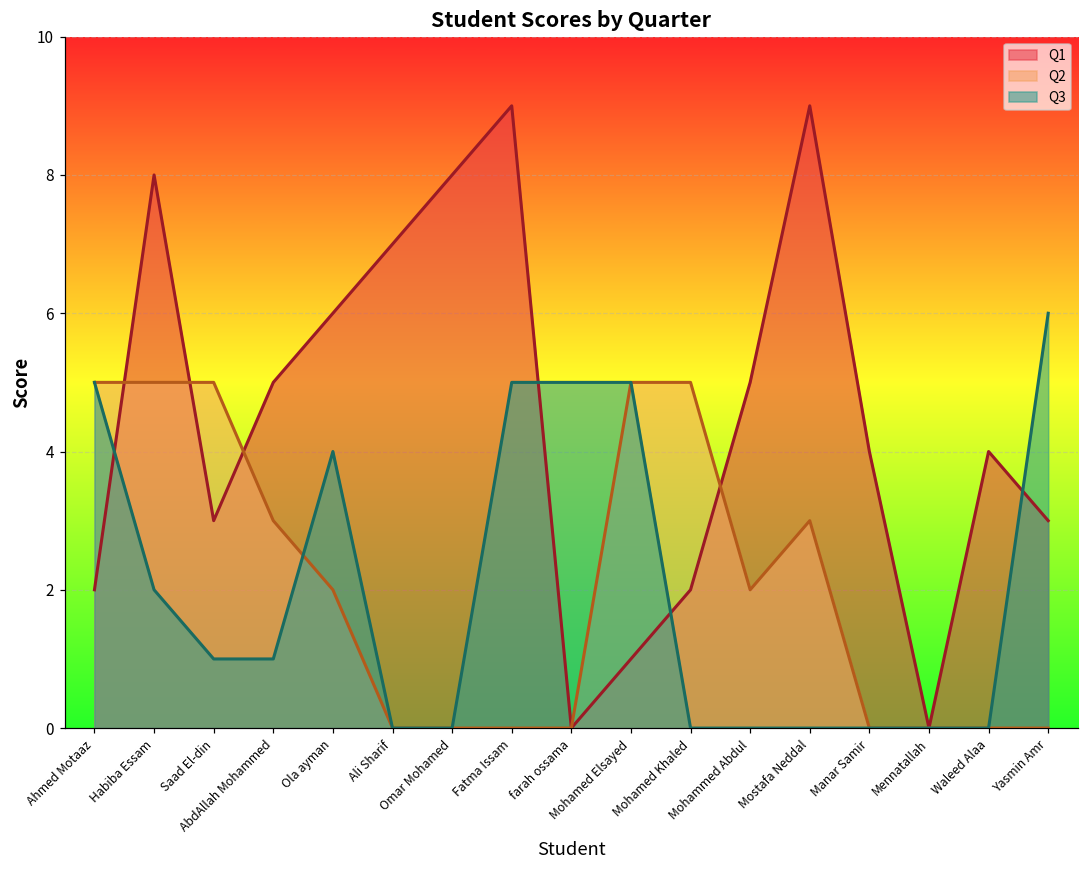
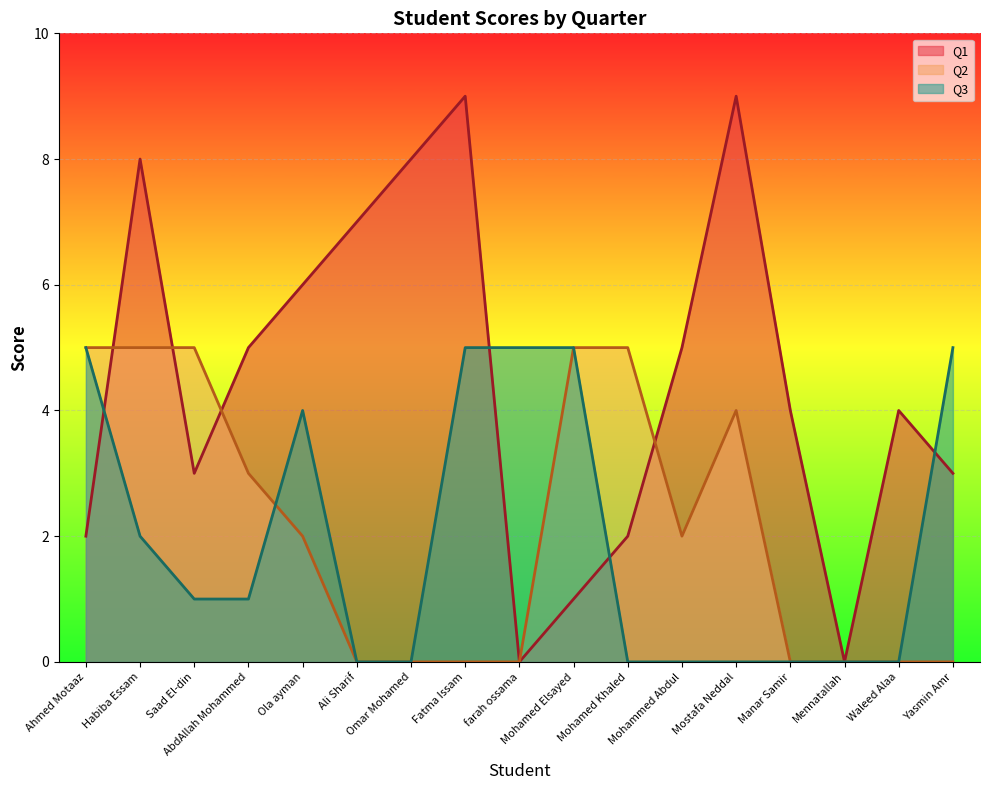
Q2, Mostafa Neddal: 3 -> 4
Q3, Yasmin Amr: 6 -> 5
